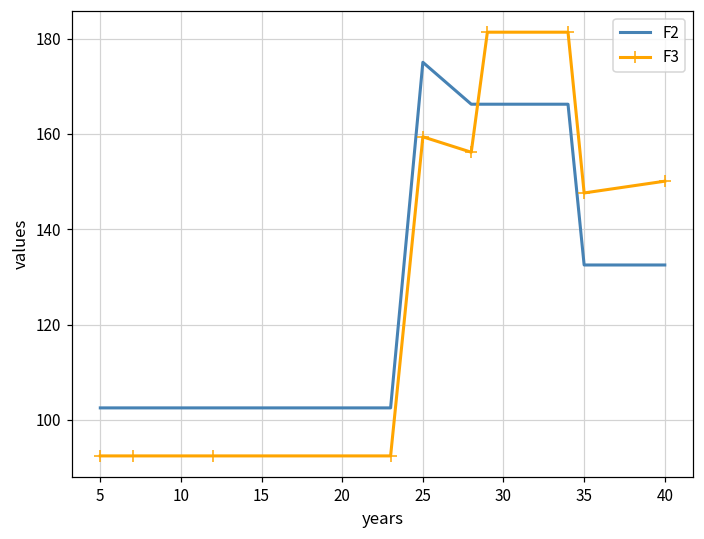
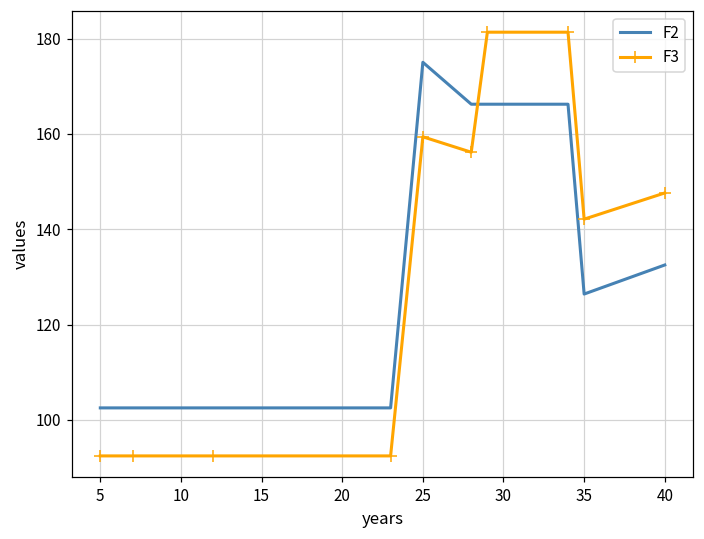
F2, 35: 133 -> 126
F3, 35: 148 -> 142
F3, 40: 150 -> 148
